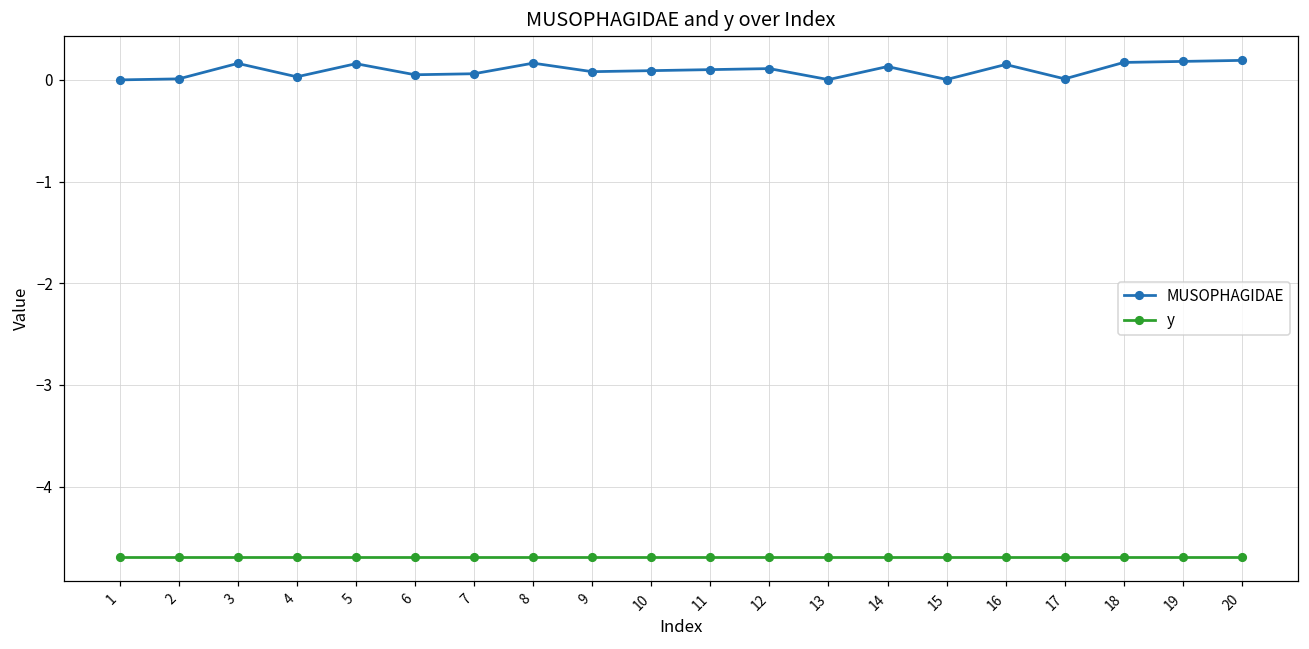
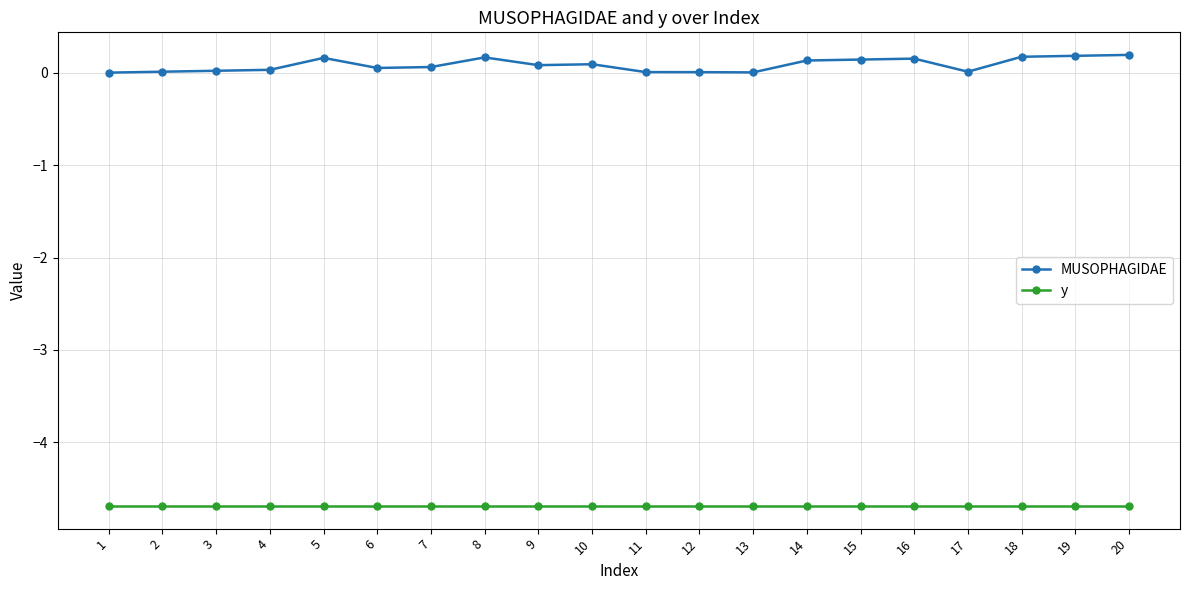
MUSOPHAGIDAE, 3: 0.2 -> 0.0
MUSOPHAGIDAE, 11: 0.1 -> 0.0
MUSOPHAGIDAE, 12: 0.1 -> 0.0
MUSOPHAGIDAE, 15: 0.0 -> 0.1
